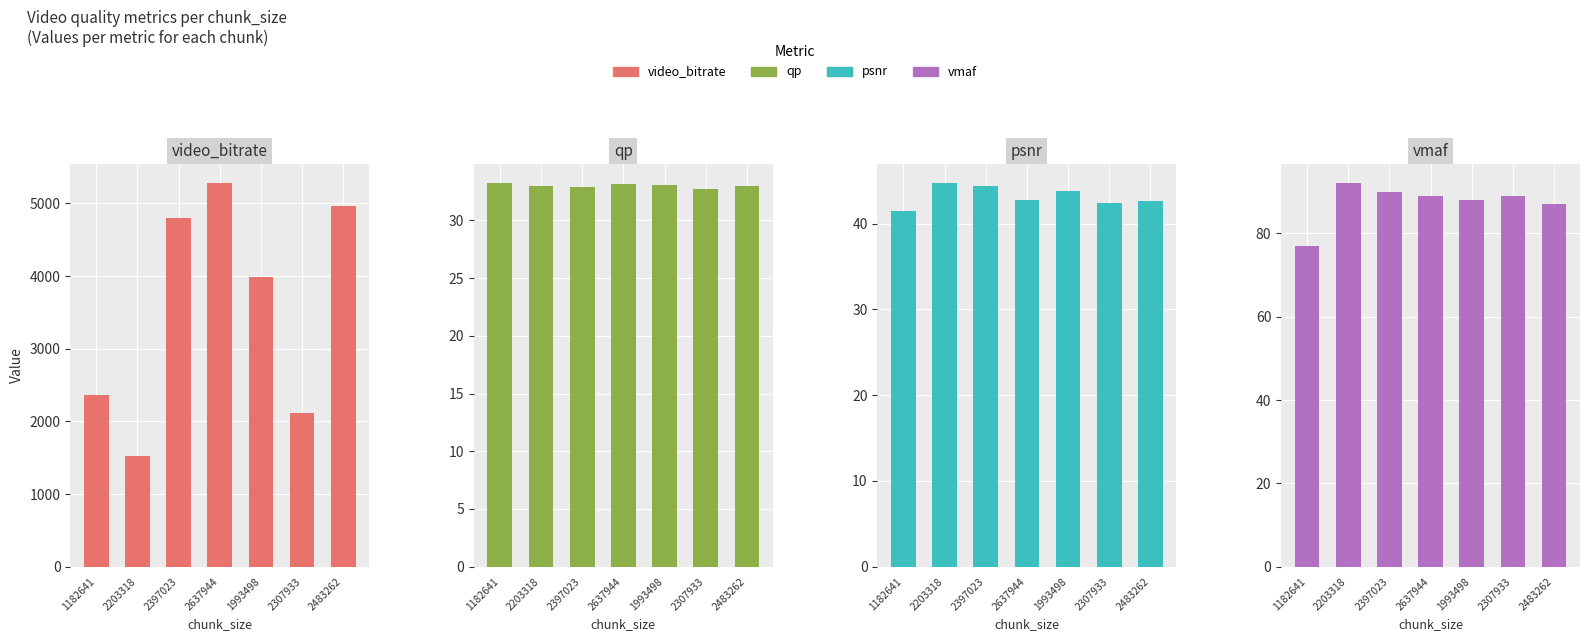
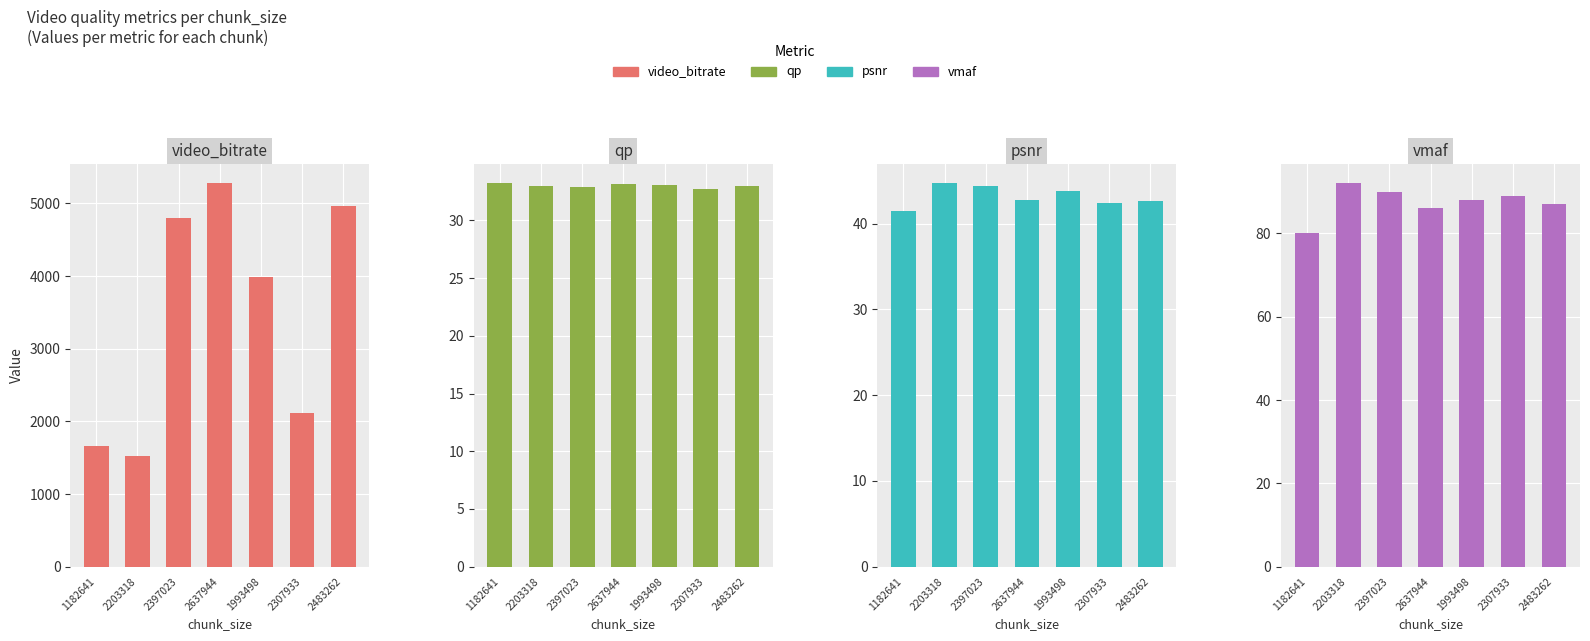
video_bitrate, 1182641: 2400 -> 1700
vmaf, 1182641: 77 -> 80
vmaf, 2637944: 89 -> 86
